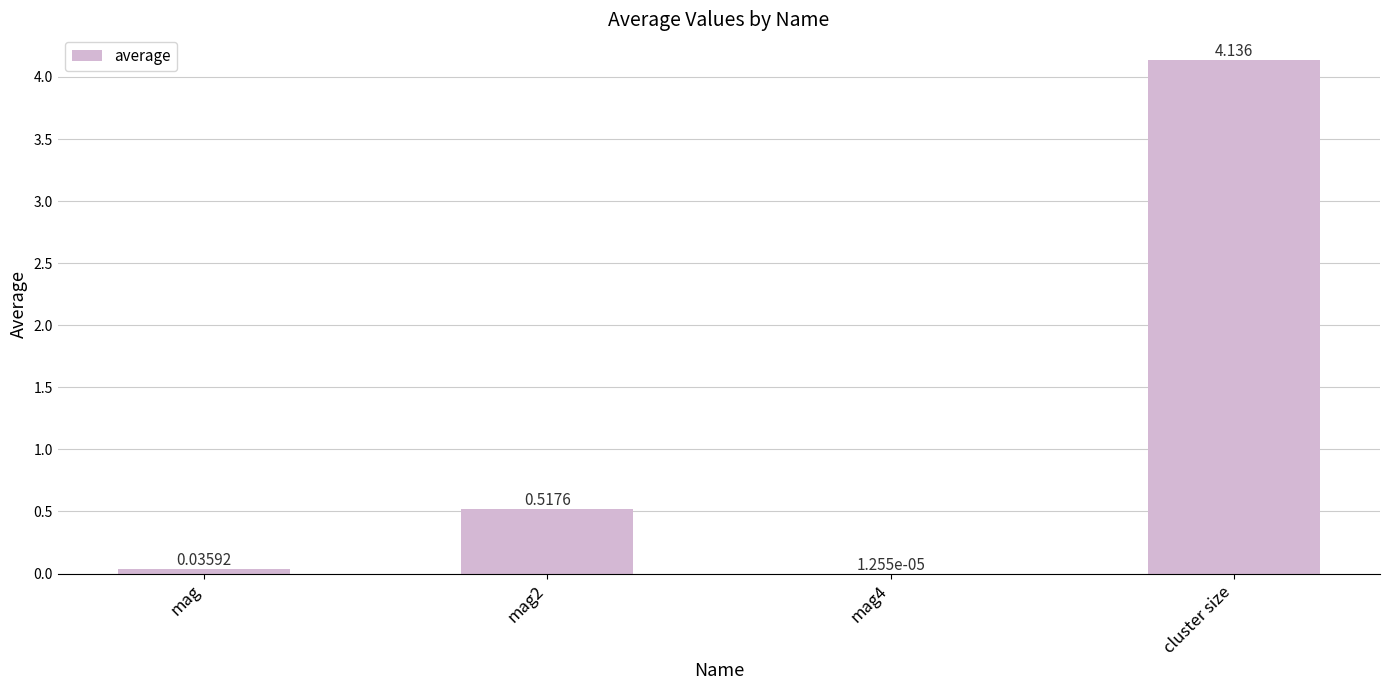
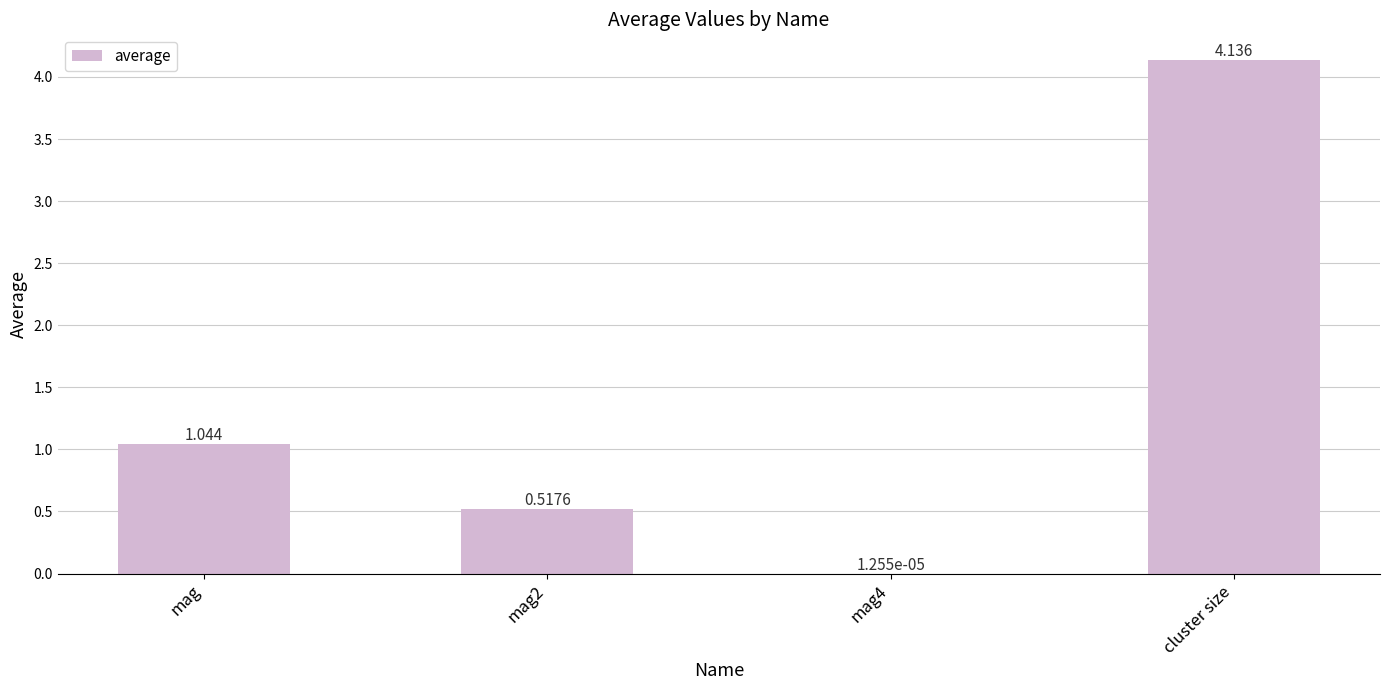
mag: 0.03592 -> 1.044
